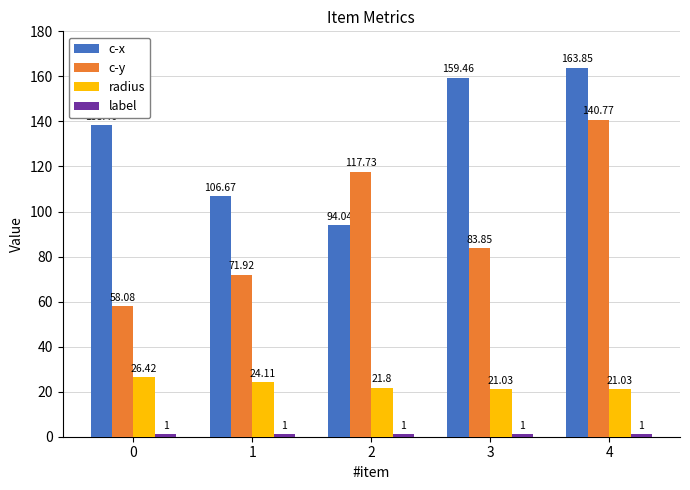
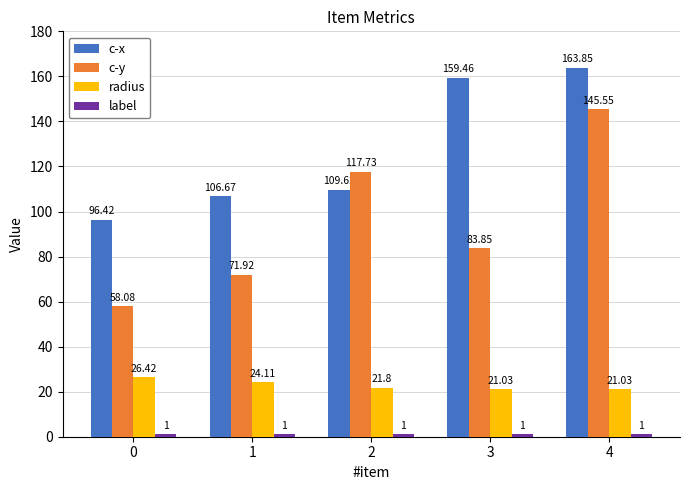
c-x, 0: 138 -> 96
c-x, 2: 94.04 -> 109.62
c-y, 4: 140.77 -> 145.55
